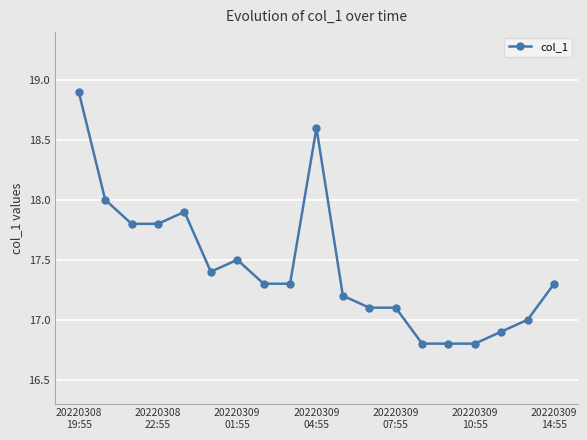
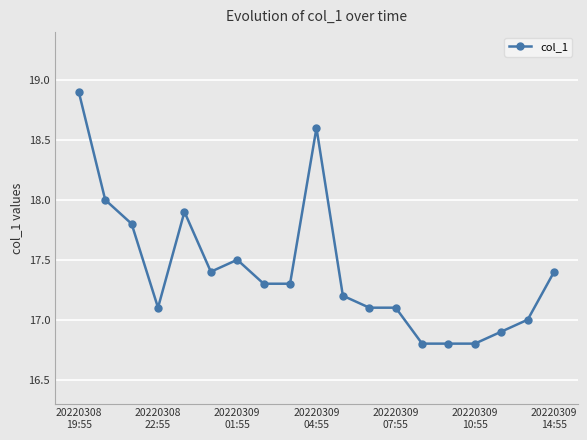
20220308 22:55: 17.8 -> 17.1
20220309 14:55: 17.3 -> 17.4
